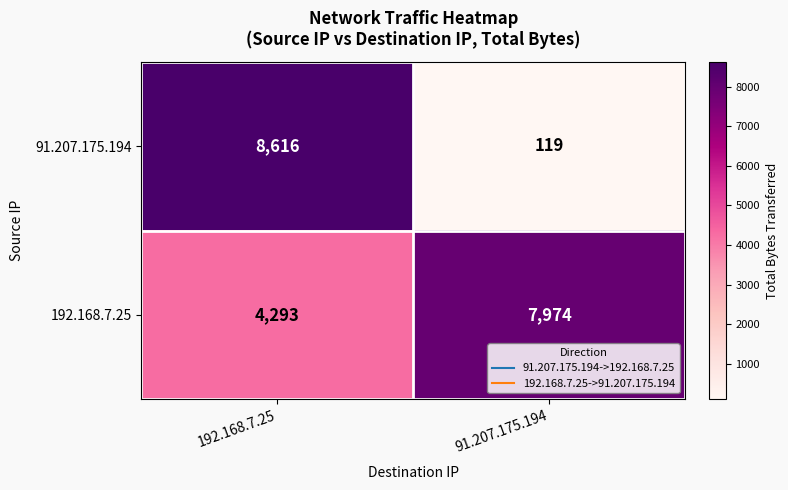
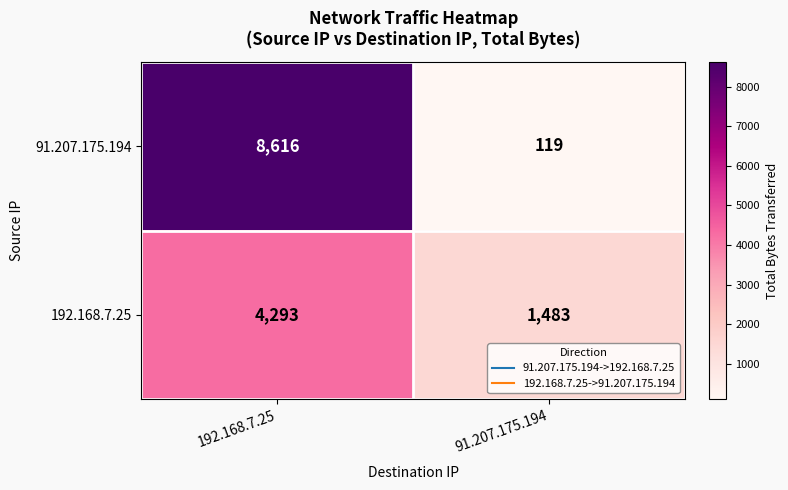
192.168.7.25, 91.207.175.194: 7,974 -> 1,483
